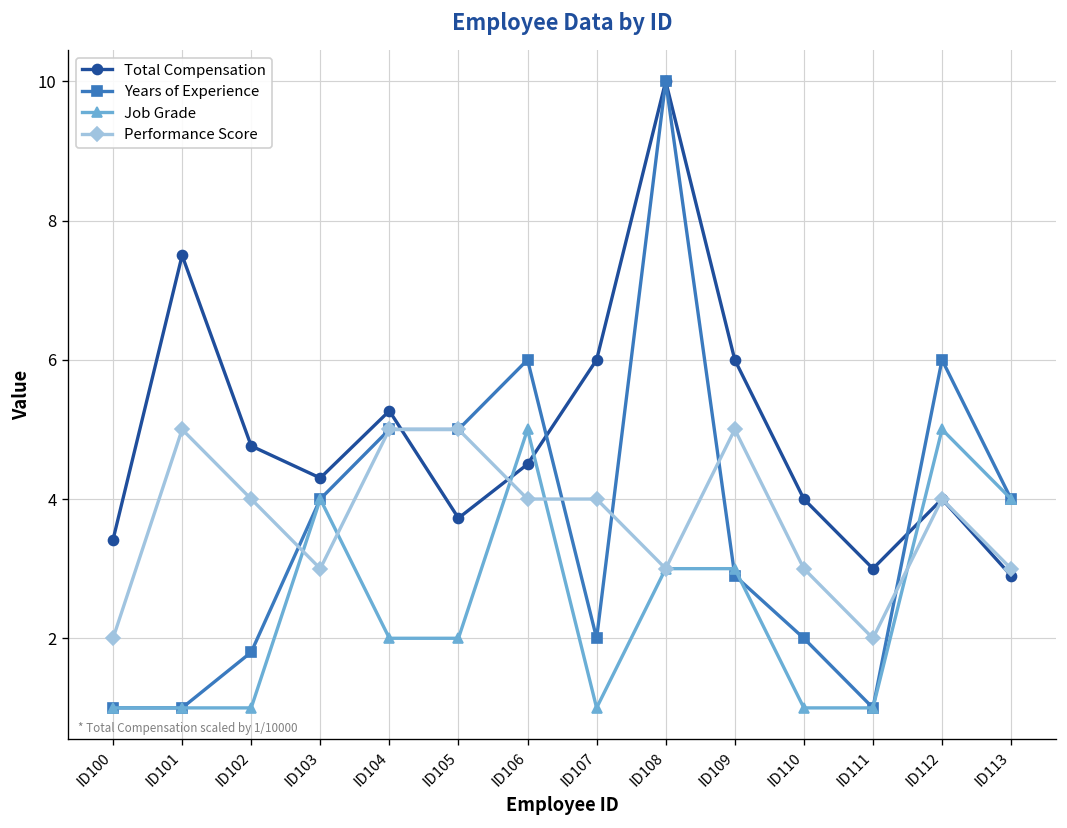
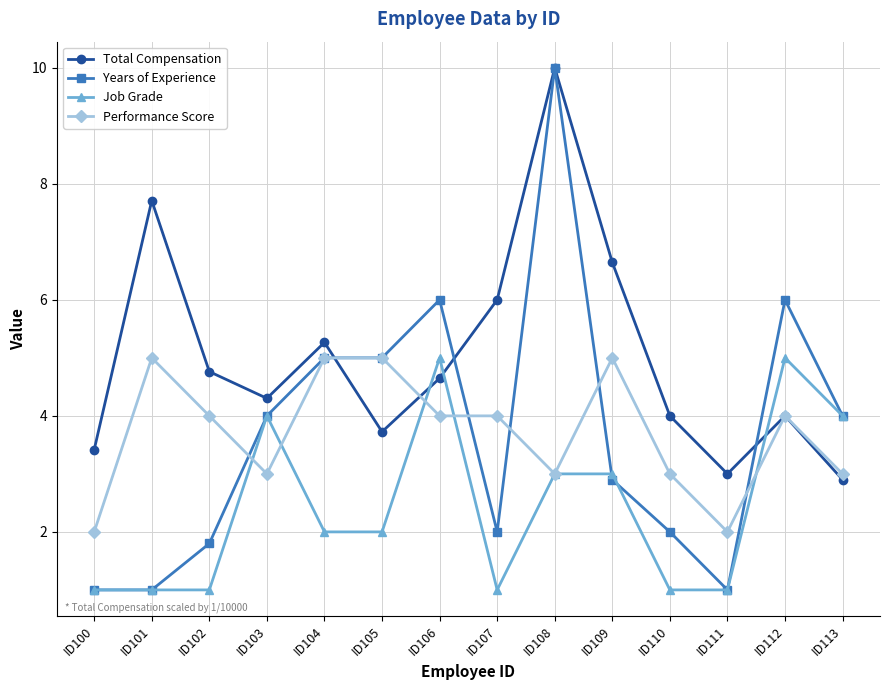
Total Compensation, ID101: 7.5 -> 7.7
Total Compensation, ID106: 4.5 -> 4.6
Total Compensation, ID109: 6.0 -> 6.6
